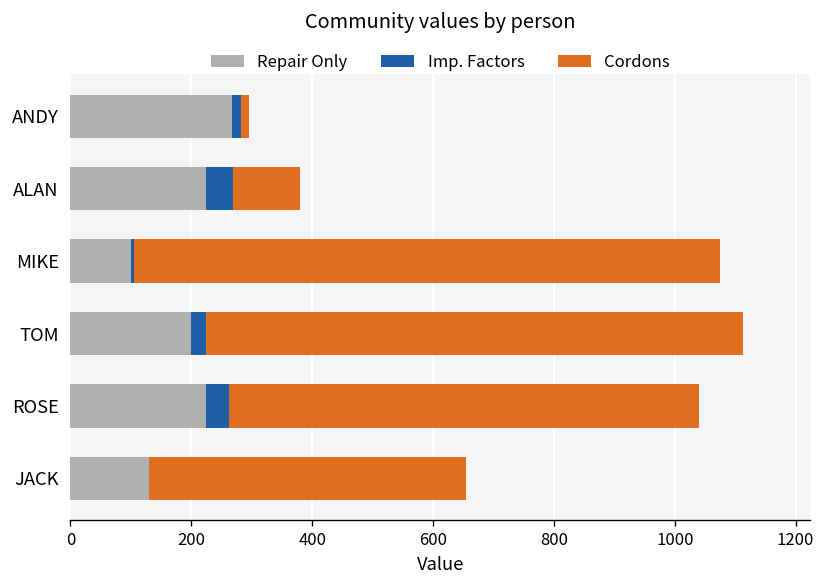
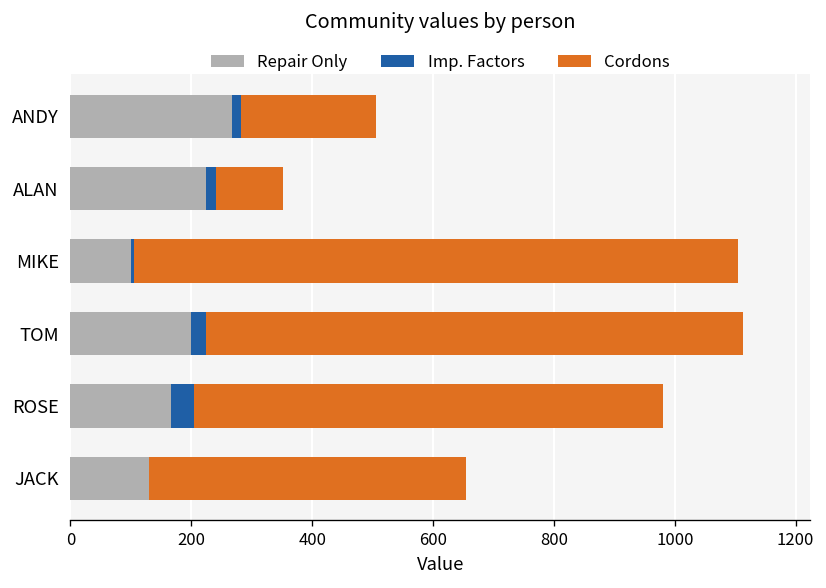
Cordons, ANDY: 10 -> 220
Imp. Factors, ALAN: 40 -> 20
Cordons, MIKE: 970 -> 1000
Repair Only, ROSE: 230 -> 170
